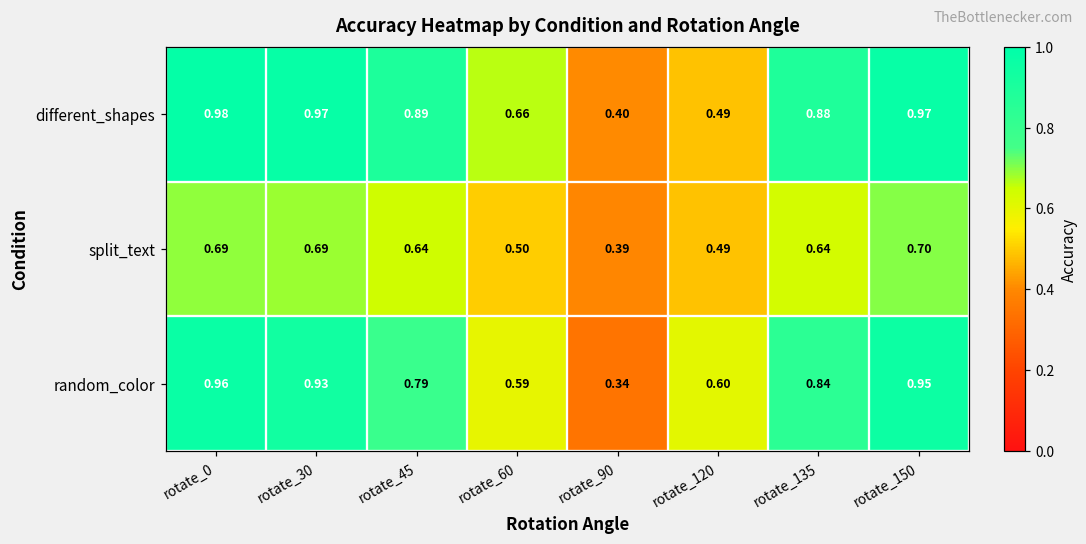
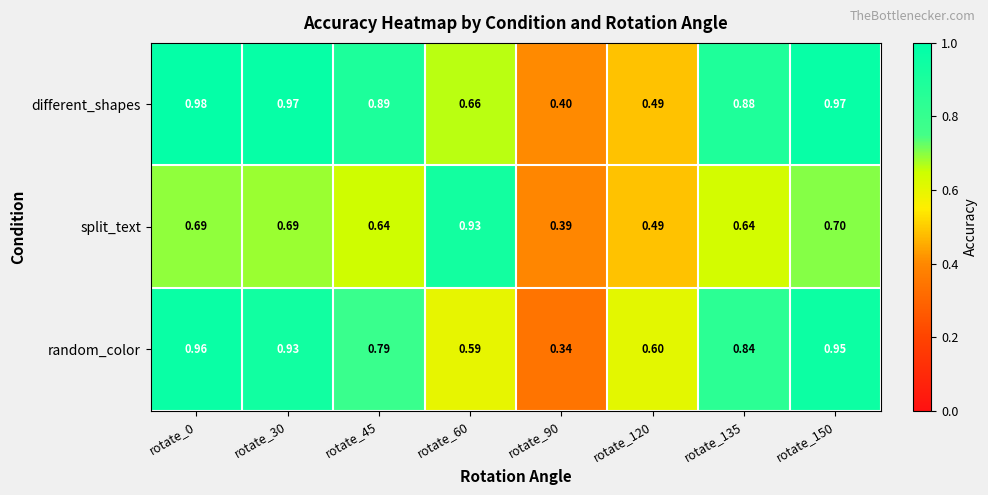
split_text, rotate_60: 0.50 -> 0.93
